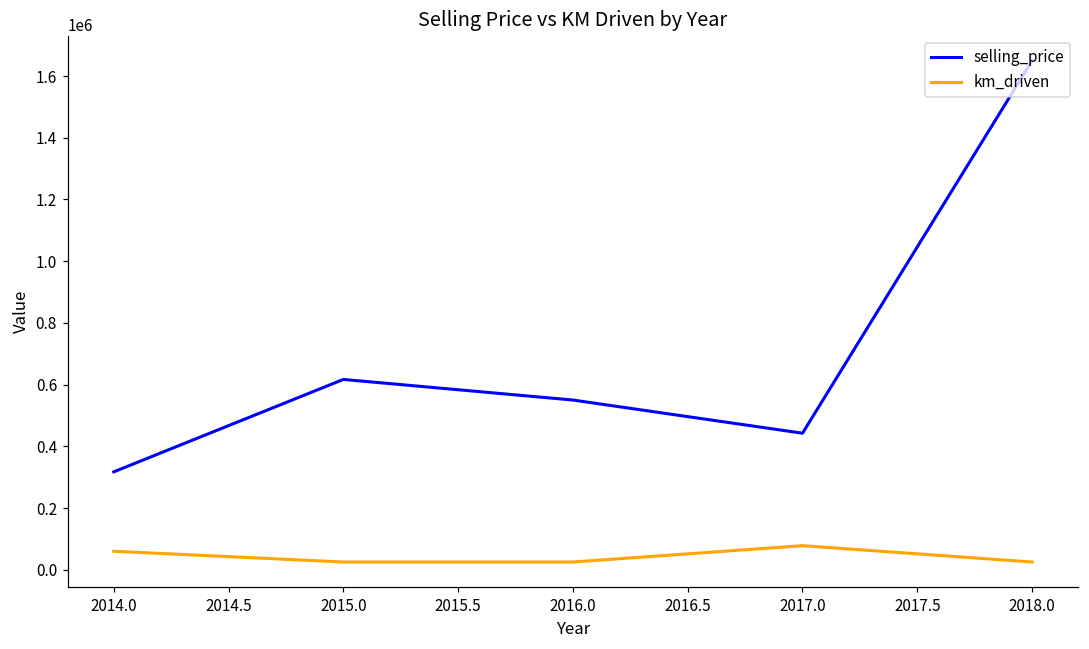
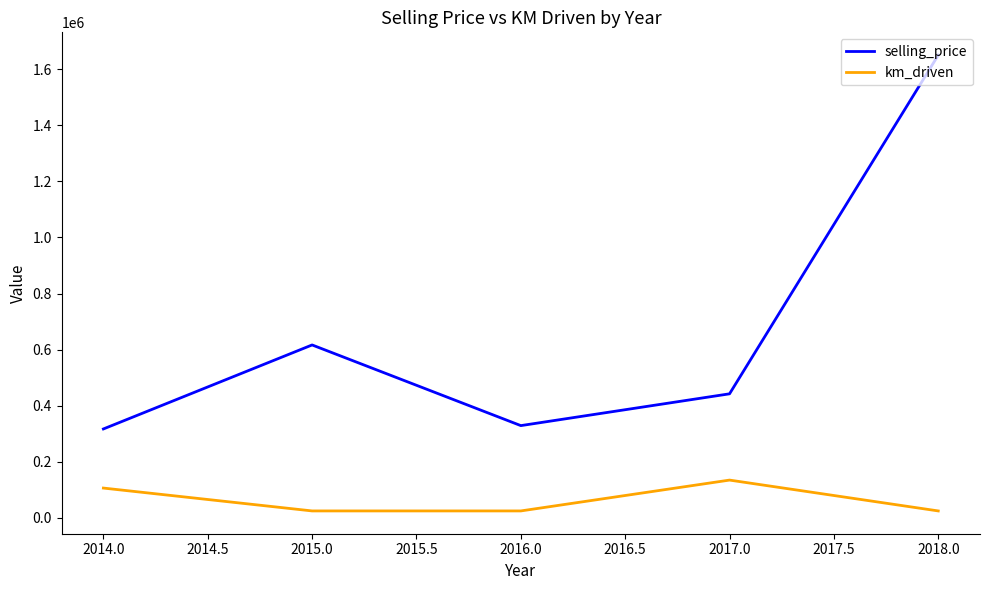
km_driven, 2014.0: 60000 -> 110000
selling_price, 2016.0: 550000 -> 330000
km_driven, 2017.0: 80000 -> 130000
